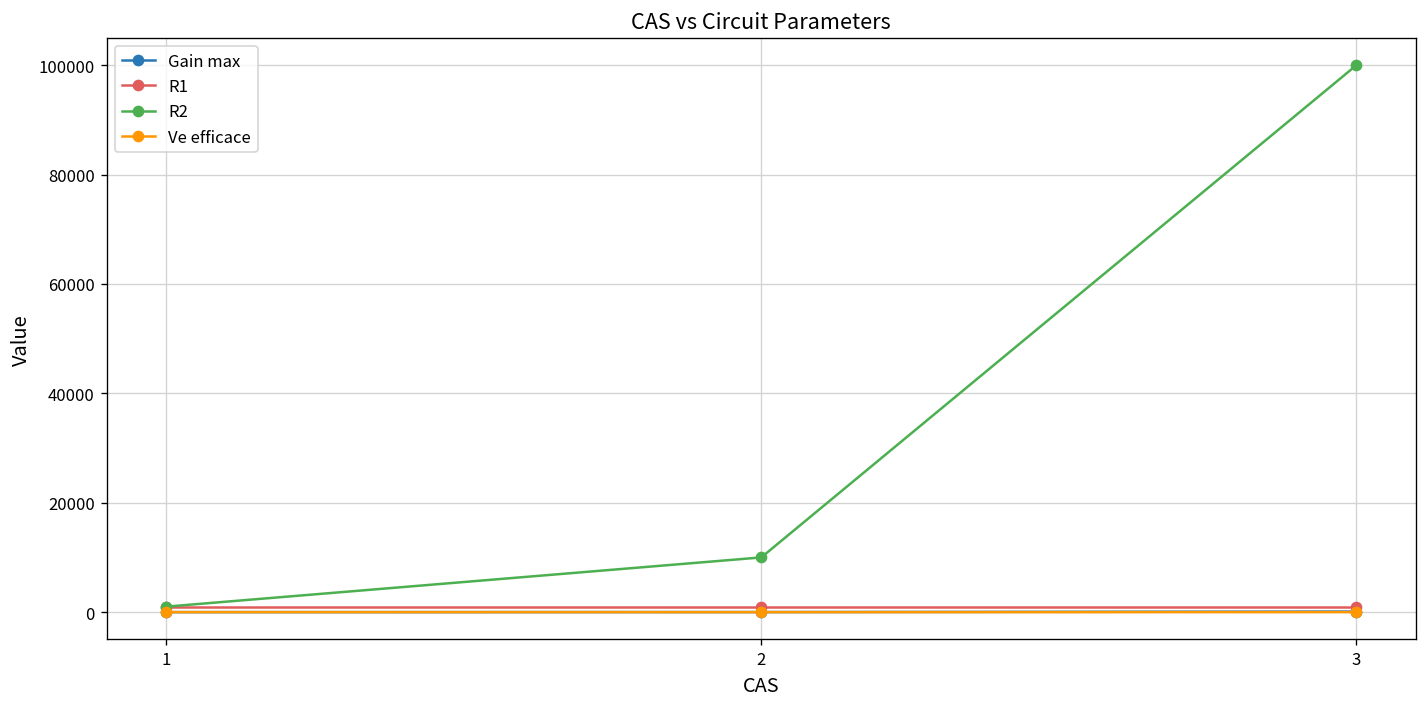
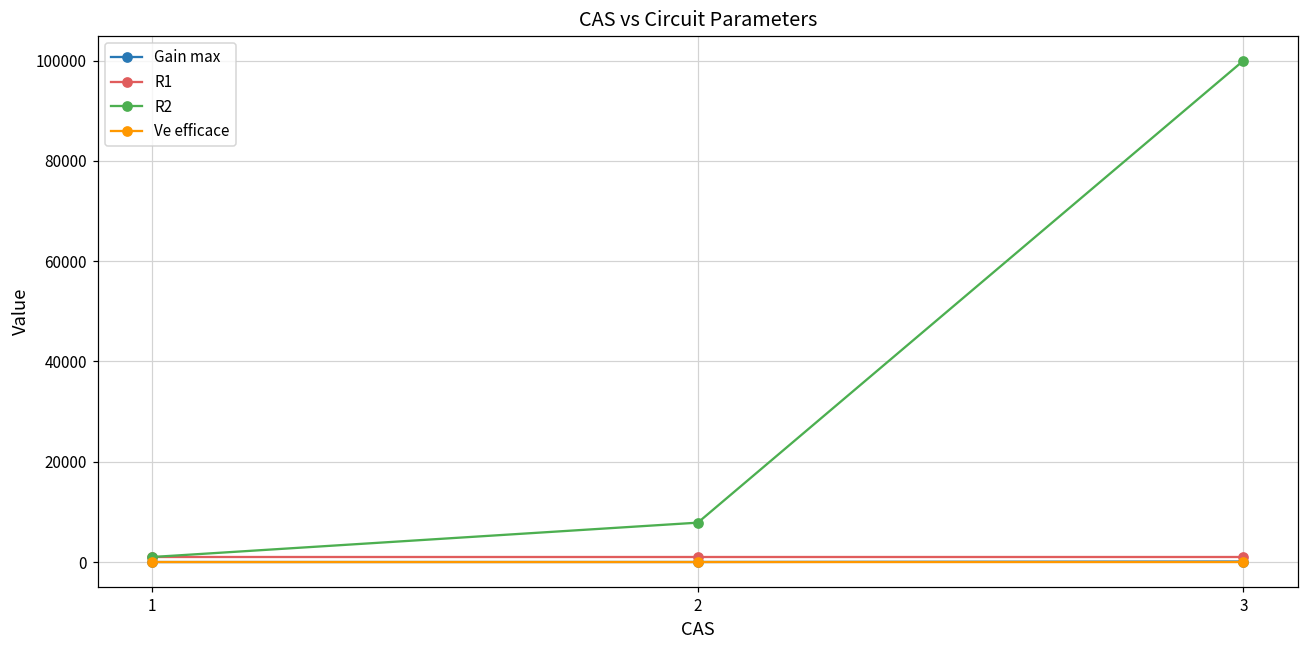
R2, 2: 10000 -> 8000
